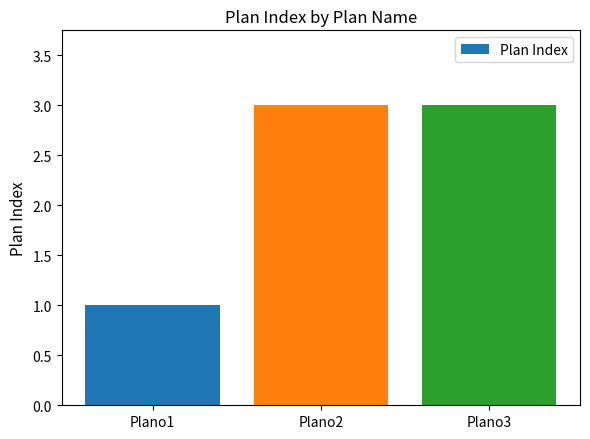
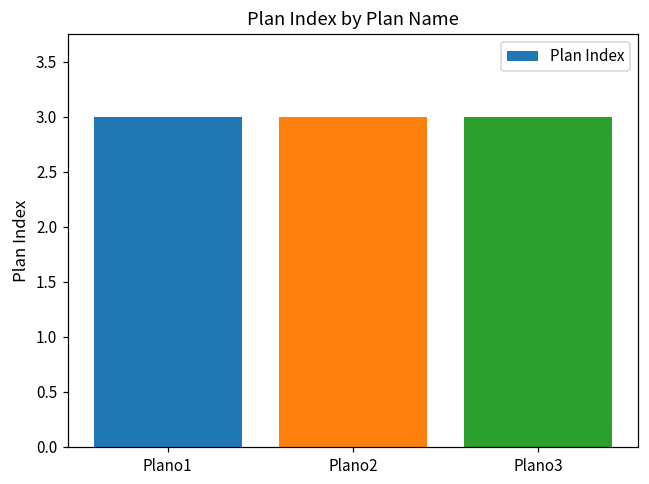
Plano1: 1 -> 3
